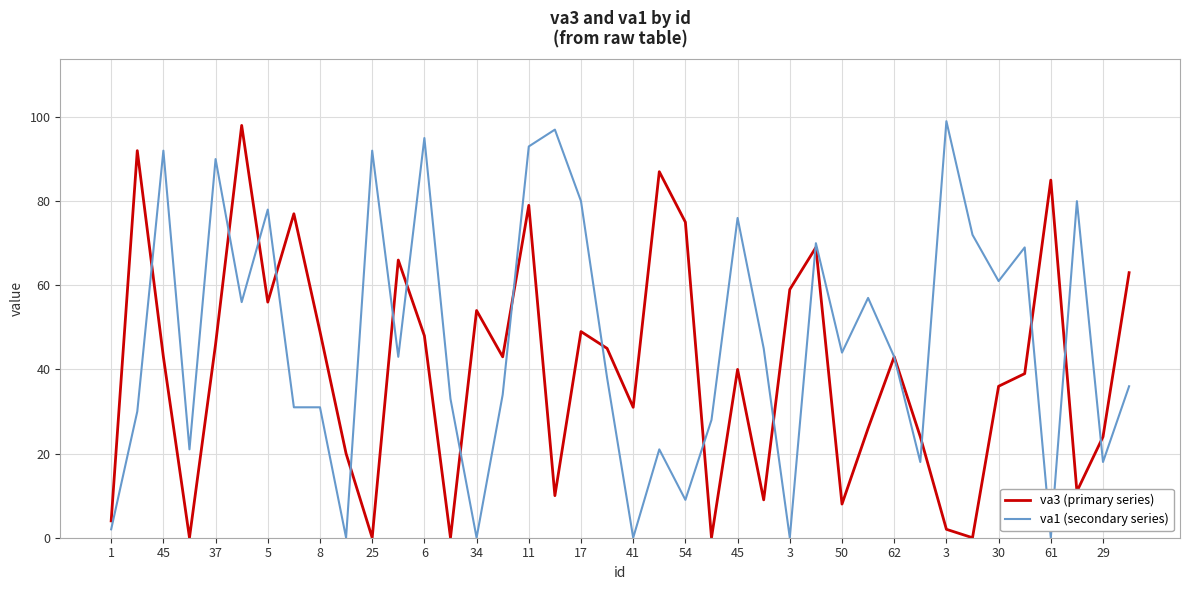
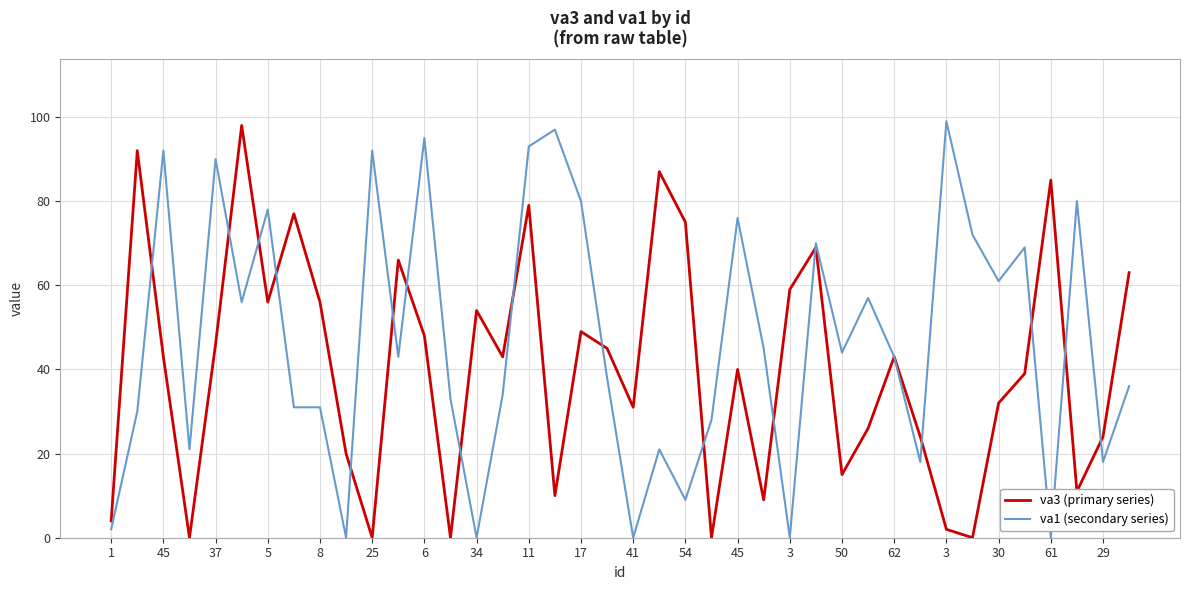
va3 (primary series), 8: 49 -> 56
va3 (primary series), 50: 8 -> 15
va3 (primary series), 30: 36 -> 32
